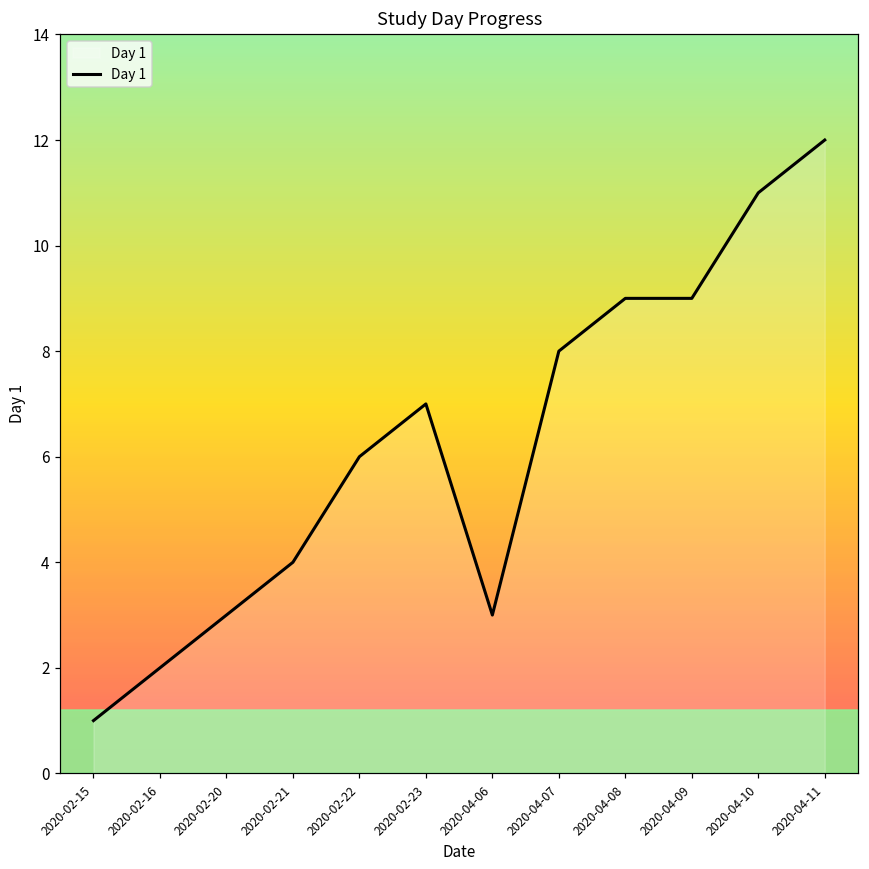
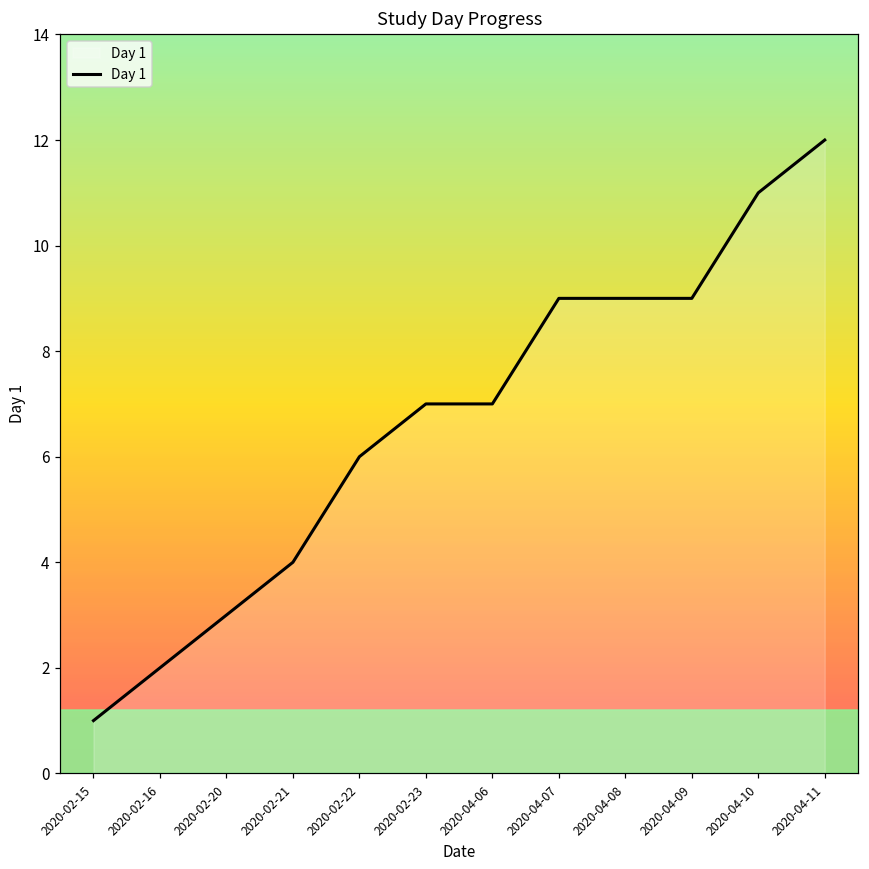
2020-04-06: 3 -> 7
2020-04-07: 8 -> 9
